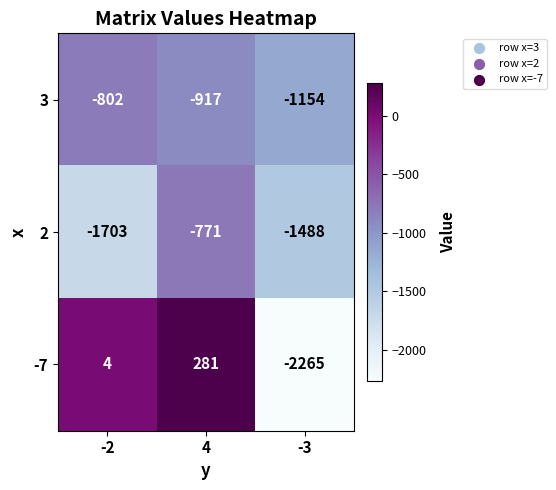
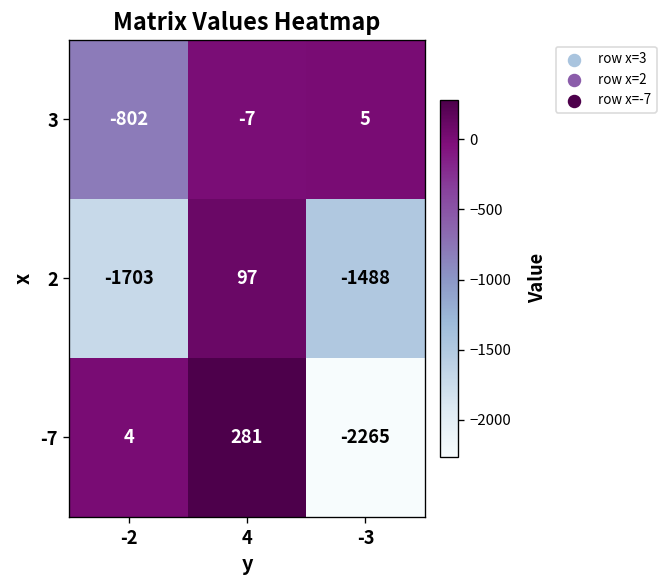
3, 4: -917 -> -7
3, -3: -1154 -> 5
2, 4: -771 -> 97
